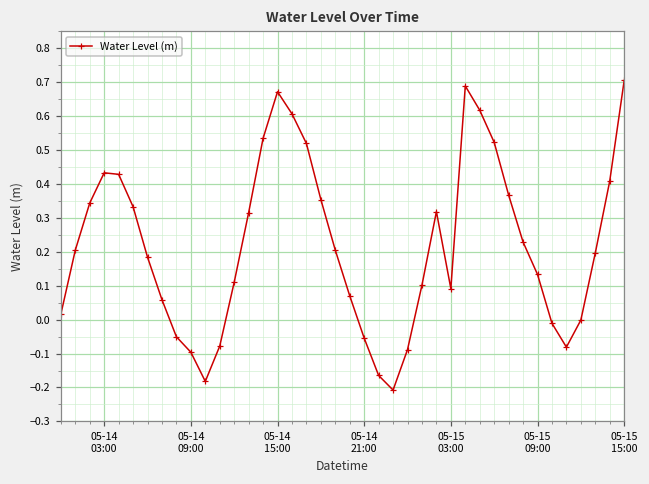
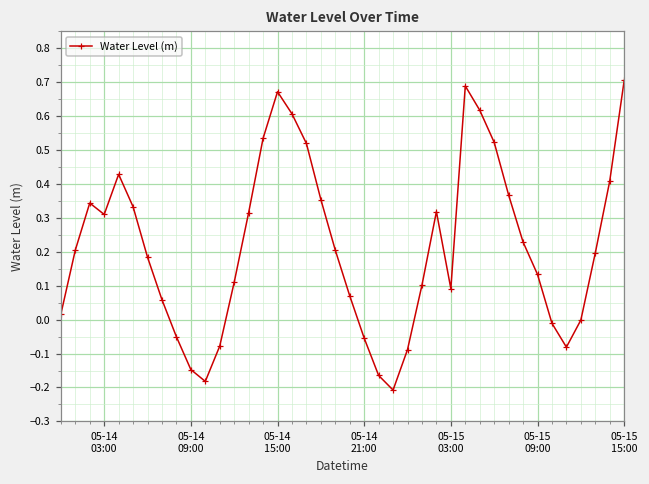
05-14 03:00: 0.43 -> 0.31
05-14 09:00: -0.10 -> -0.15
